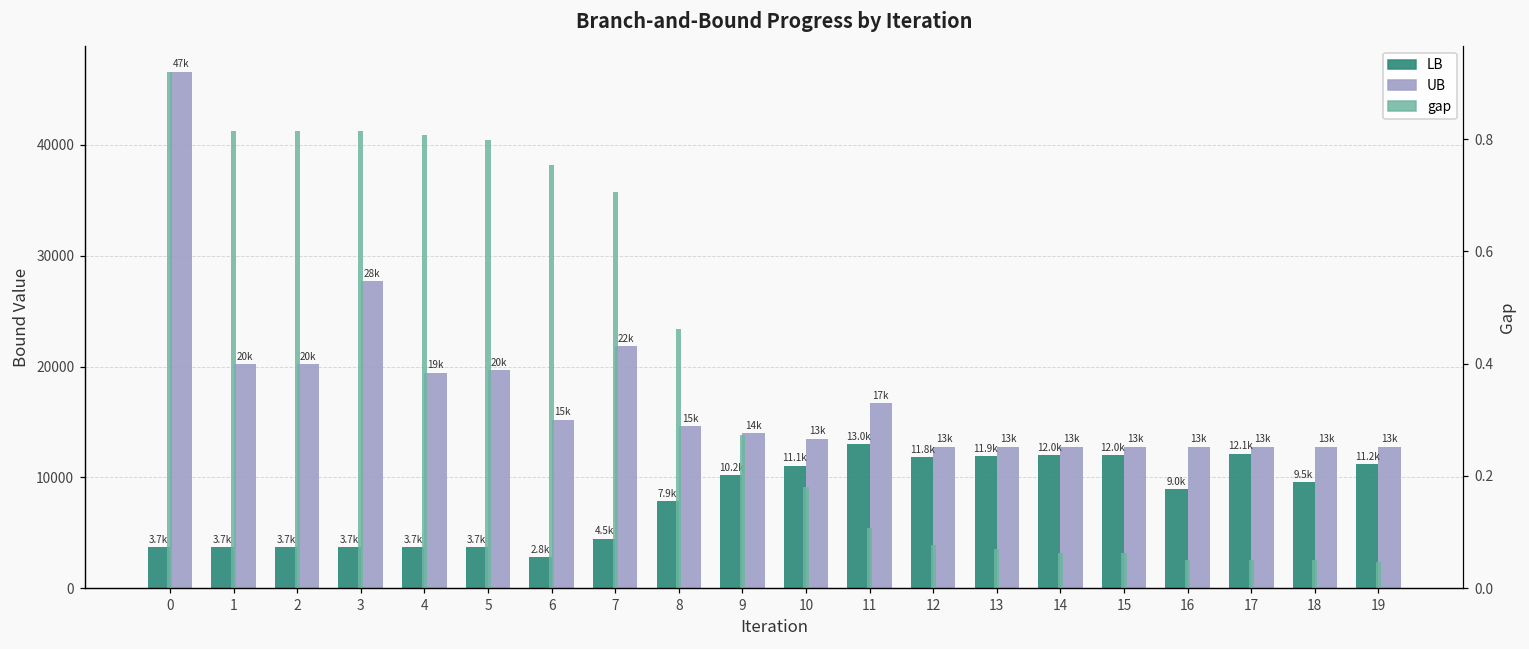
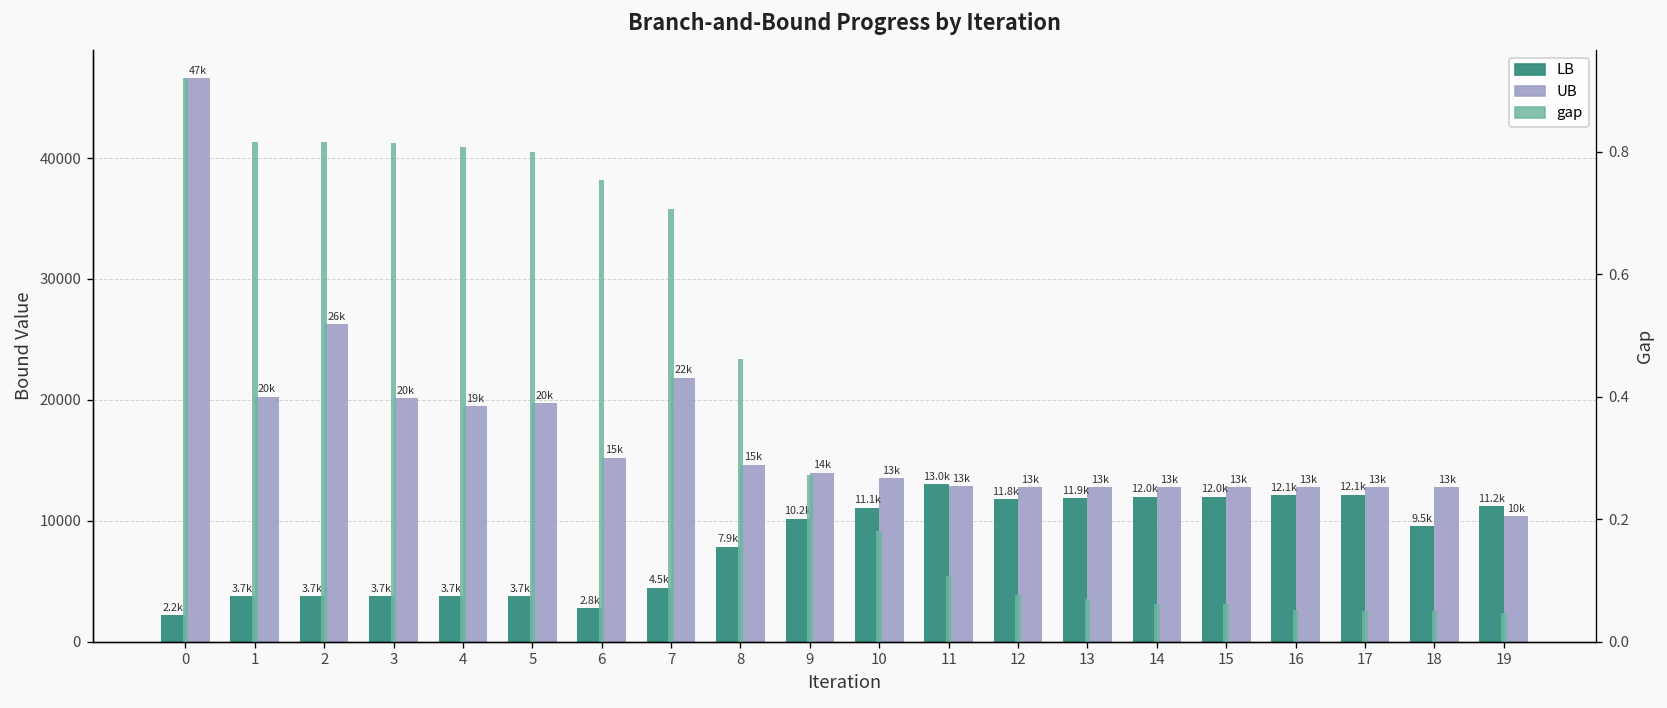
LB, 0: 3.7k -> 2.2k
UB, 2: 20k -> 26k
UB, 3: 28k -> 20k
UB, 11: 17k -> 13k
LB, 16: 9.0k -> 12.1k
UB, 19: 13k -> 10k
